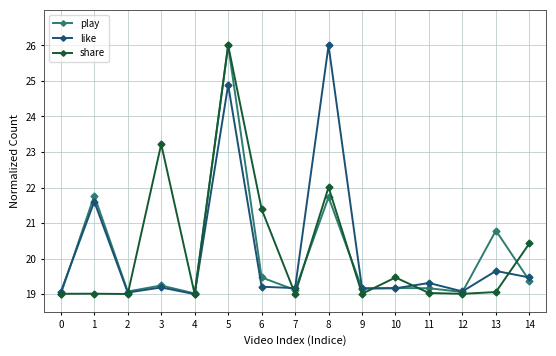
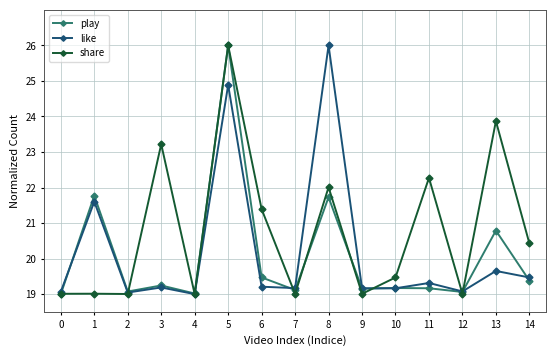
share, 11: 19.0 -> 22.3
share, 13: 19.1 -> 23.9
